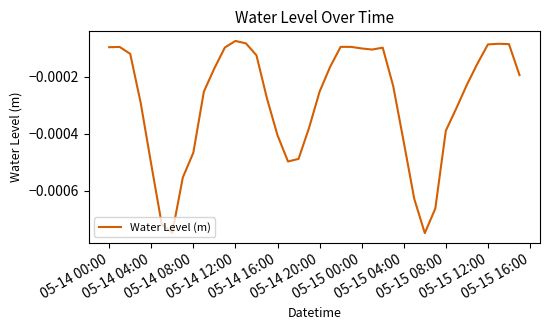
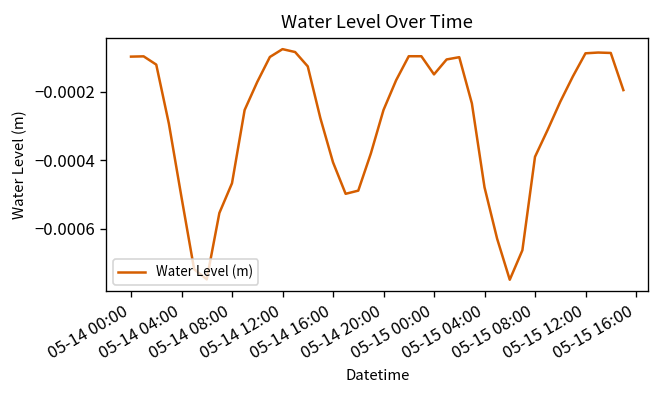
05-15 00:00: -0.00010 -> -0.00015
05-15 04:00: -0.00043 -> -0.00048
